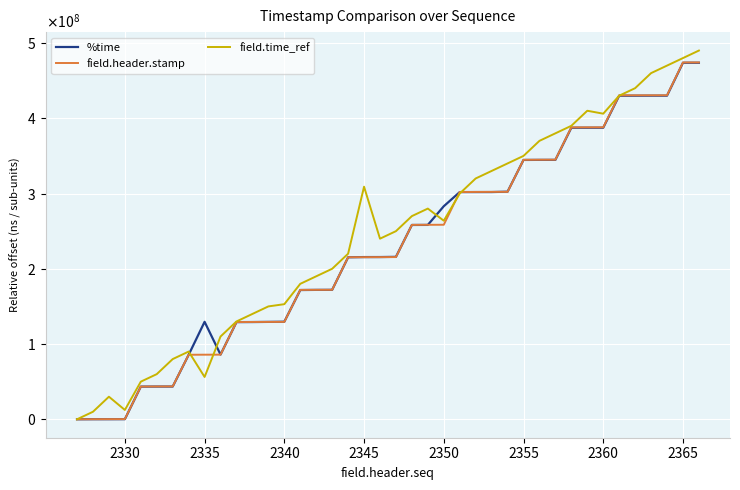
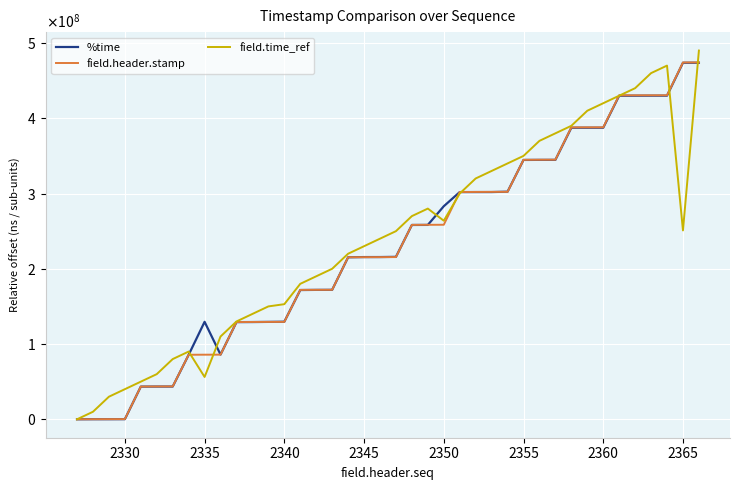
field.time_ref, 2330: 10000000 -> 40000000
field.time_ref, 2345: 310000000 -> 230000000
field.time_ref, 2360: 410000000 -> 420000000
field.time_ref, 2365: 480000000 -> 250000000
